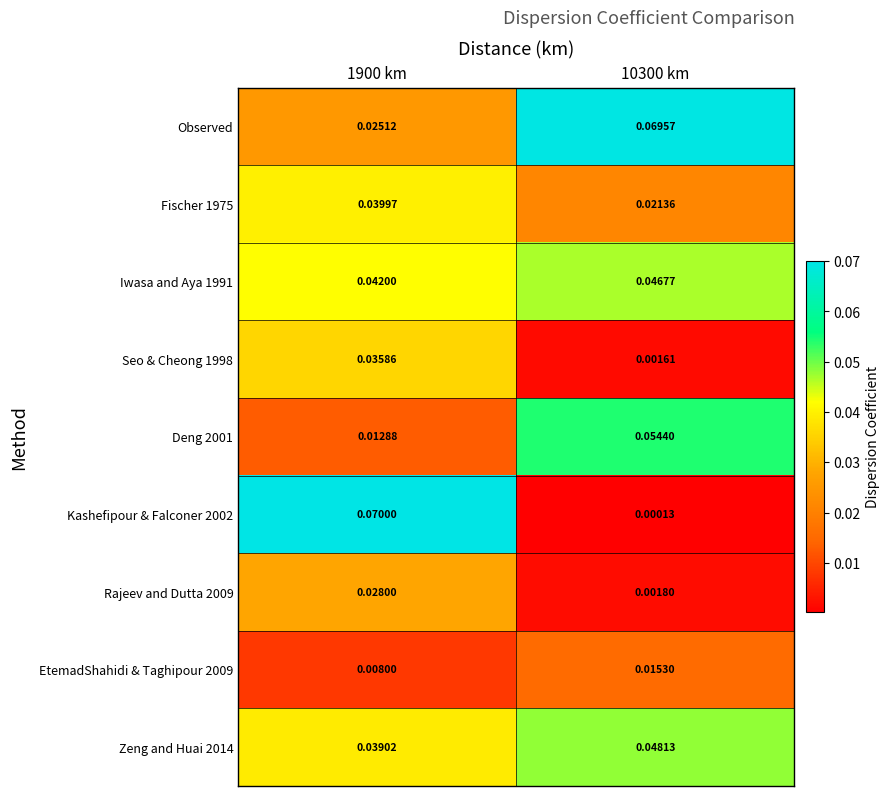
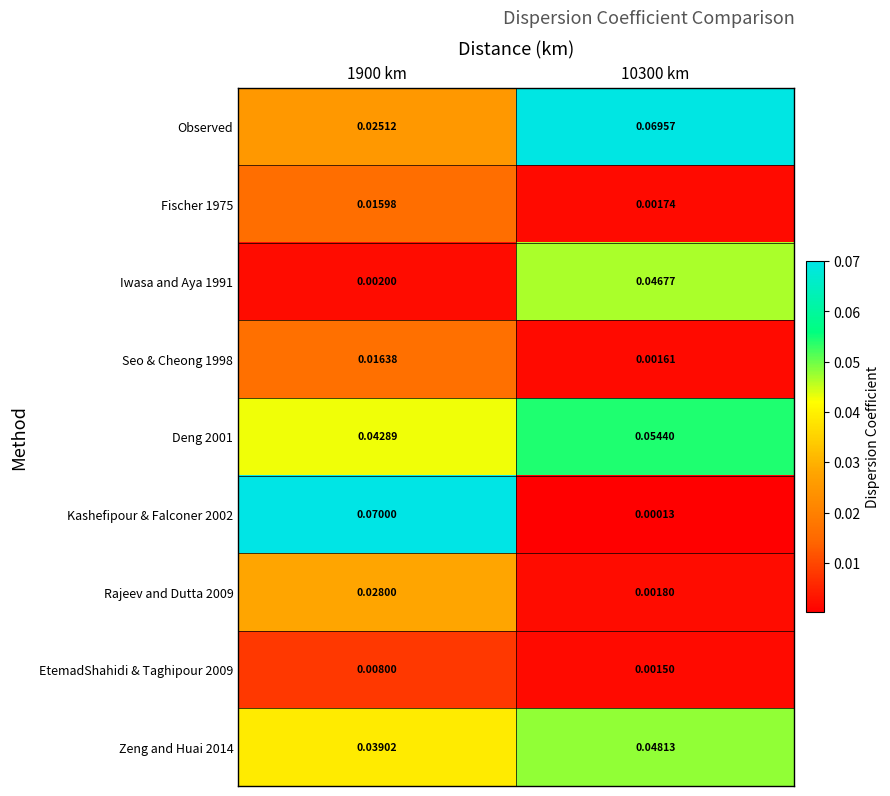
Fischer 1975, 1900 km: 0.03997 -> 0.01598
Fischer 1975, 10300 km: 0.02136 -> 0.00174
Iwasa and Aya 1991, 1900 km: 0.04200 -> 0.00200
Seo & Cheong 1998, 1900 km: 0.03586 -> 0.01638
Deng 2001, 1900 km: 0.01288 -> 0.04289
EtemadShahidi & Taghipour 2009, 10300 km: 0.01530 -> 0.00150
